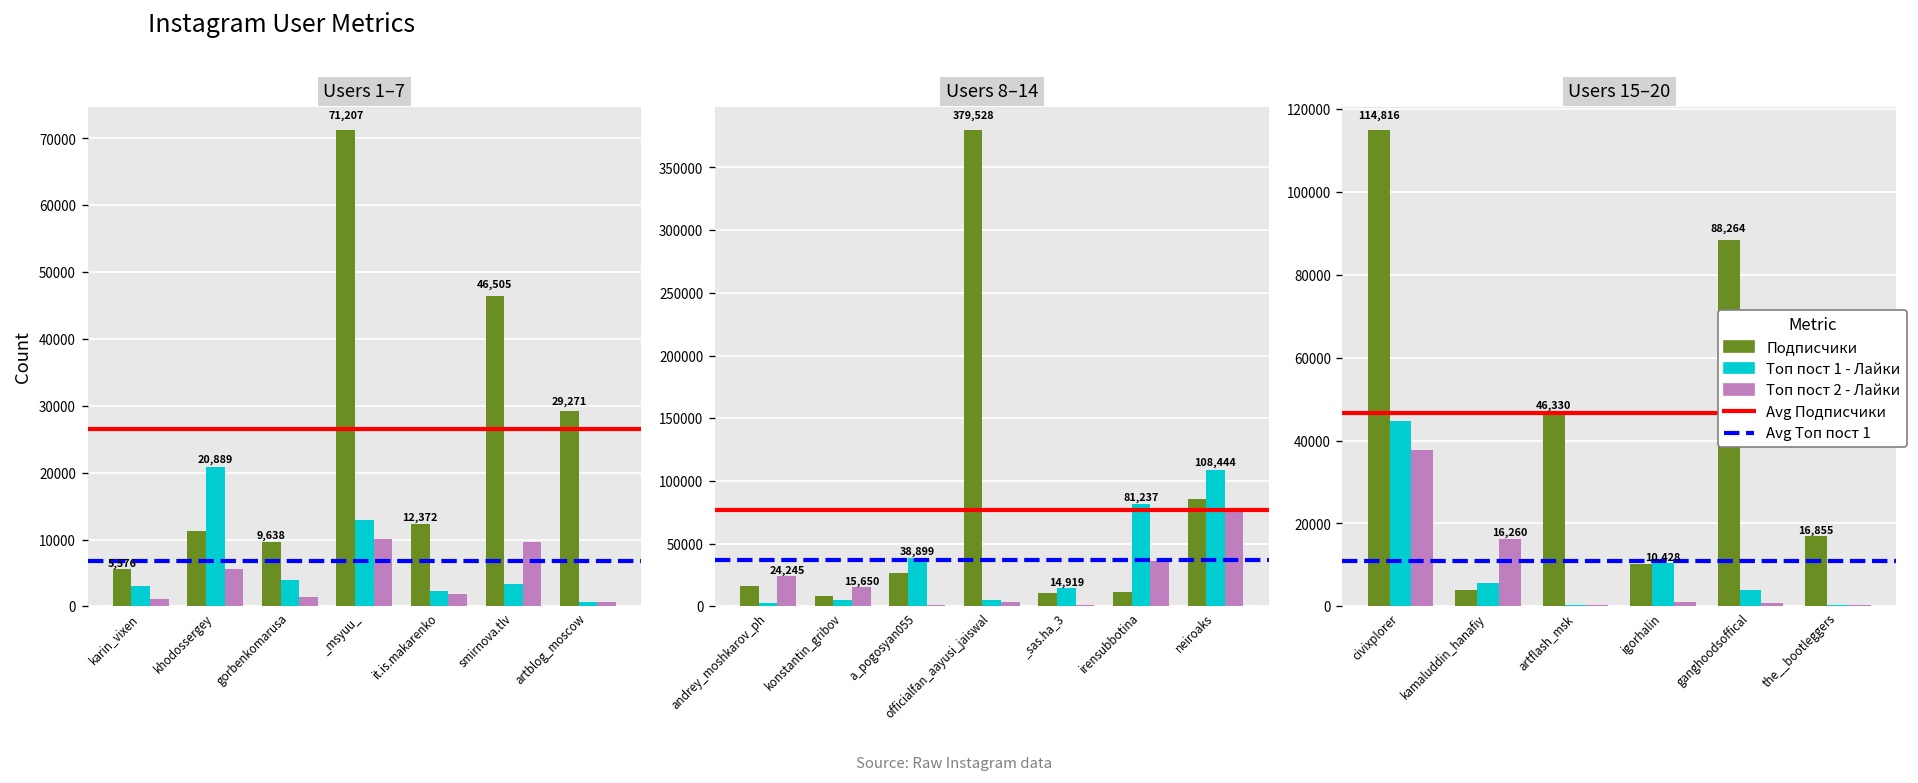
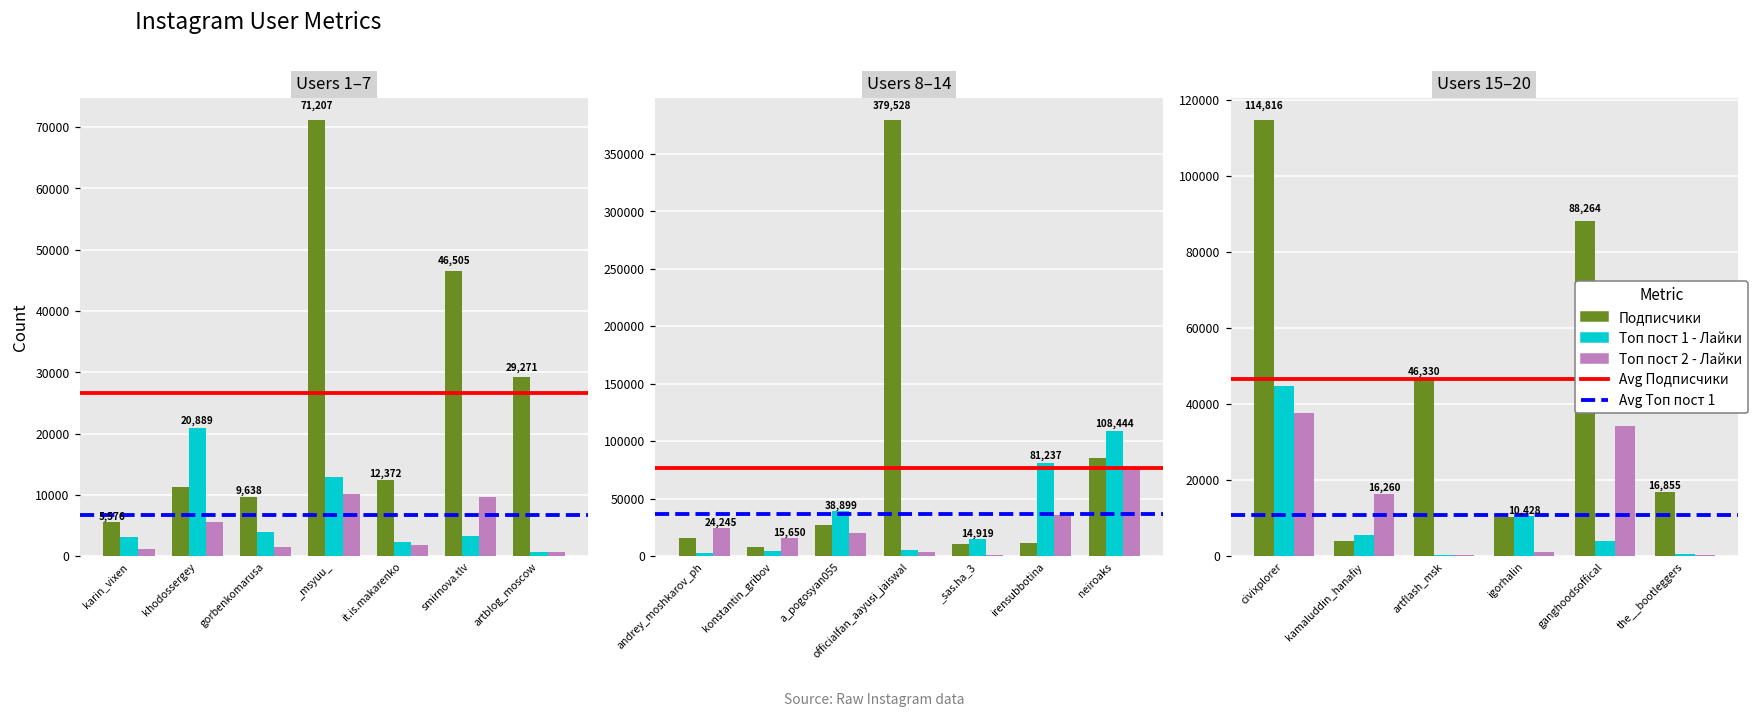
Users 8–14, Топ пост 2 - Лайки, a_pogosyan055: 1000 -> 20000
Users 15–20, Топ пост 2 - Лайки, ganghoodsoffical: 1000 -> 34000
